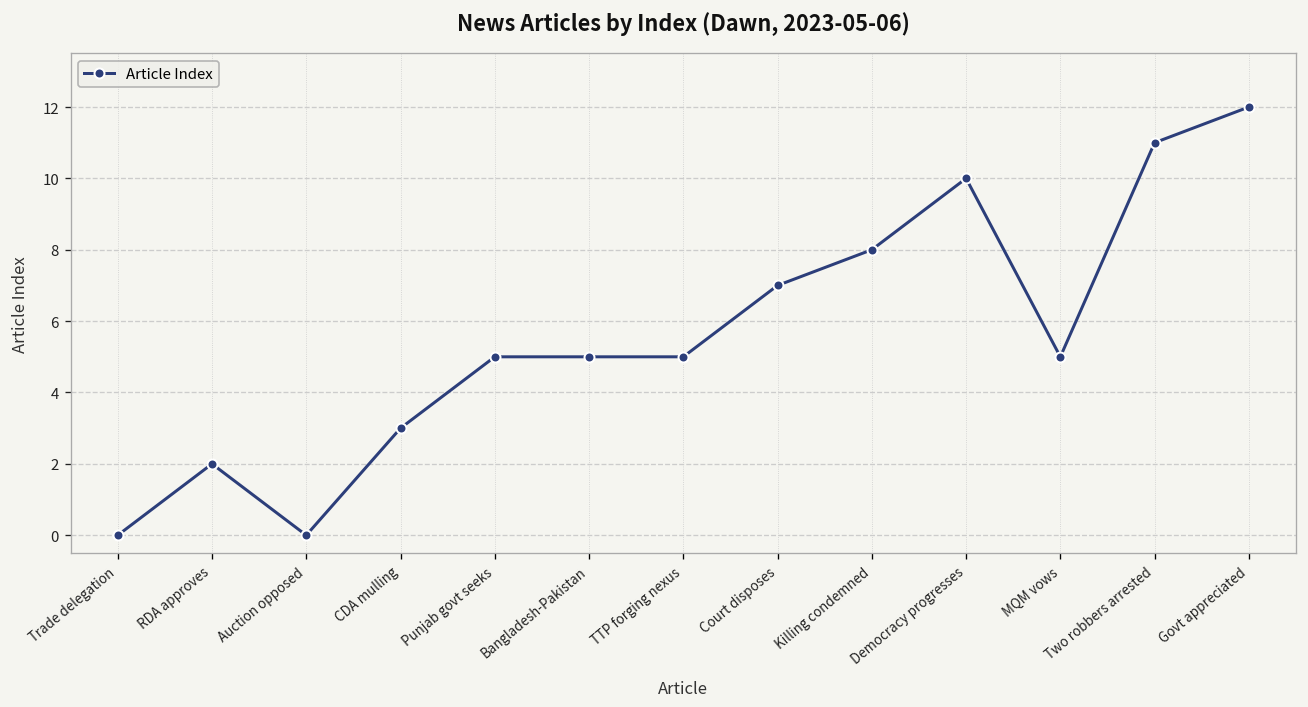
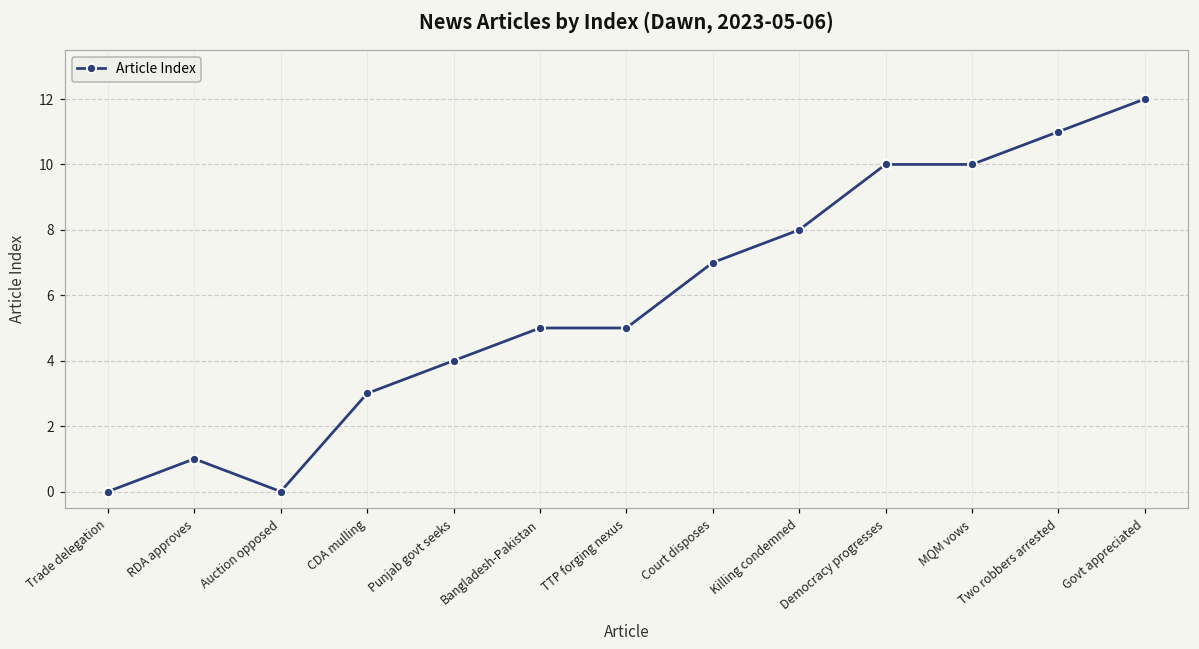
RDA approves: 2 -> 1
Punjab govt seeks: 5 -> 4
MQM vows: 5 -> 10
